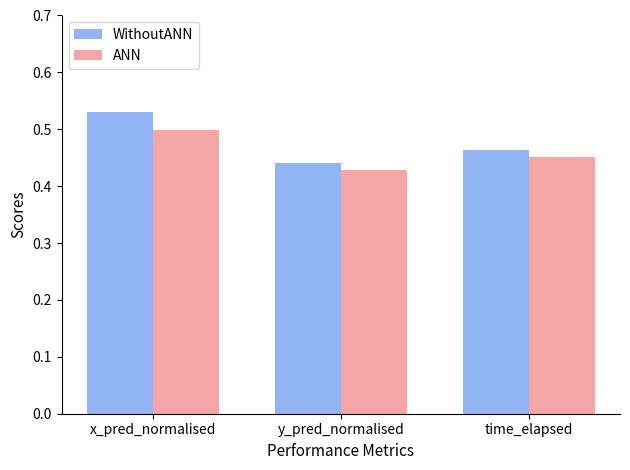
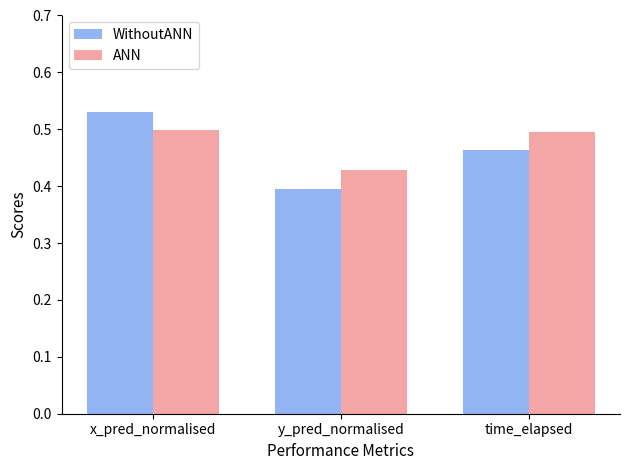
WithoutANN, y_pred_normalised: 0.44 -> 0.40
ANN, time_elapsed: 0.45 -> 0.49
